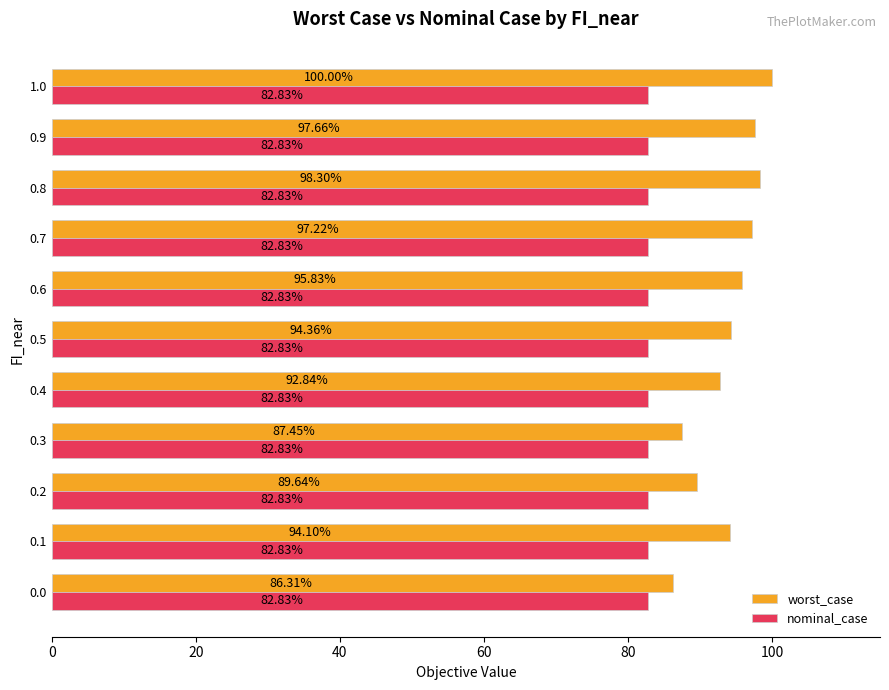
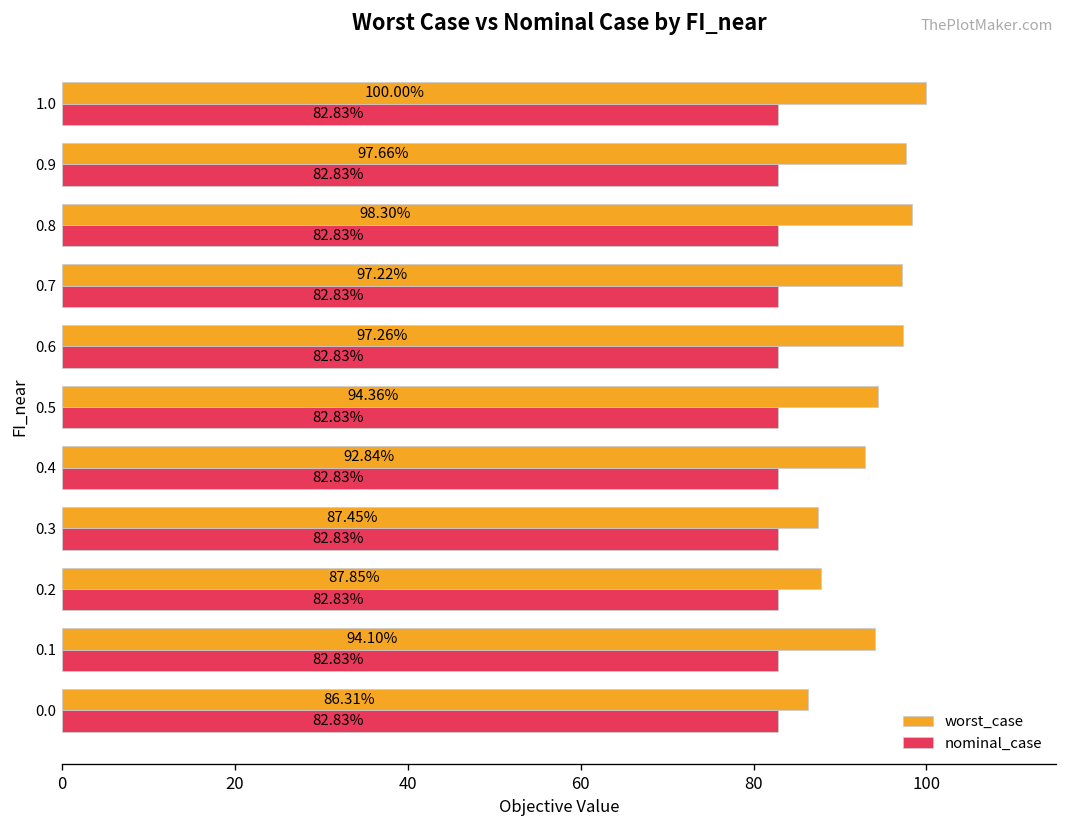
worst_case, 0.6: 95.83% -> 97.26%
worst_case, 0.2: 89.64% -> 87.85%
